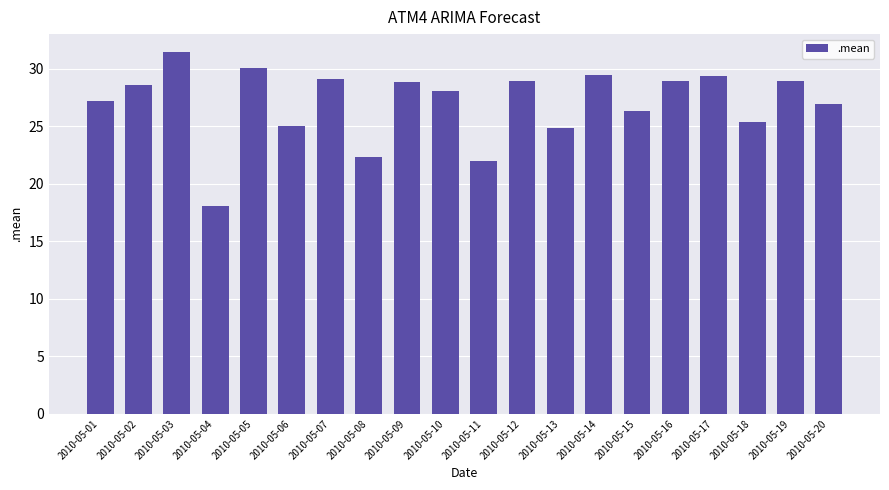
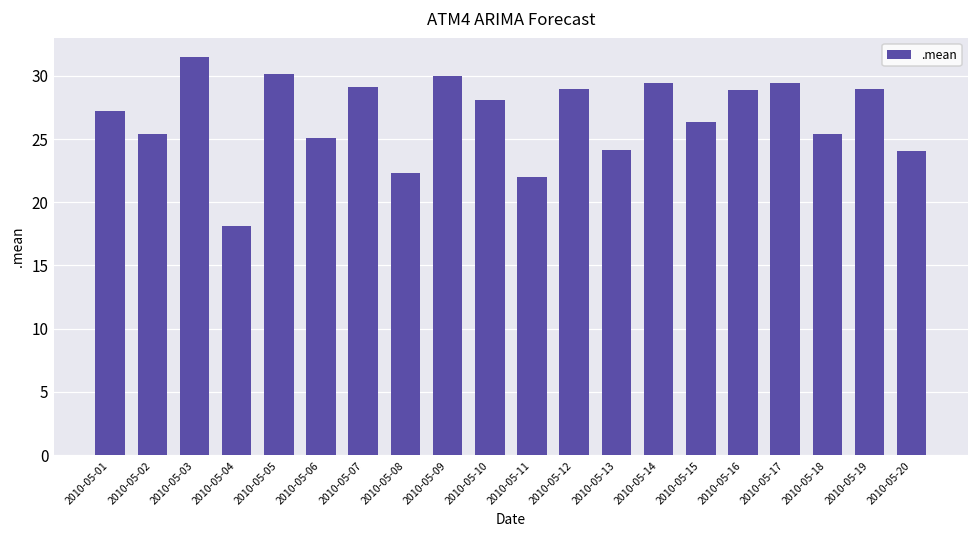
2010-05-02: 28.6 -> 25.4
2010-05-09: 28.9 -> 30.0
2010-05-13: 24.9 -> 24.1
2010-05-20: 27.0 -> 24.1
